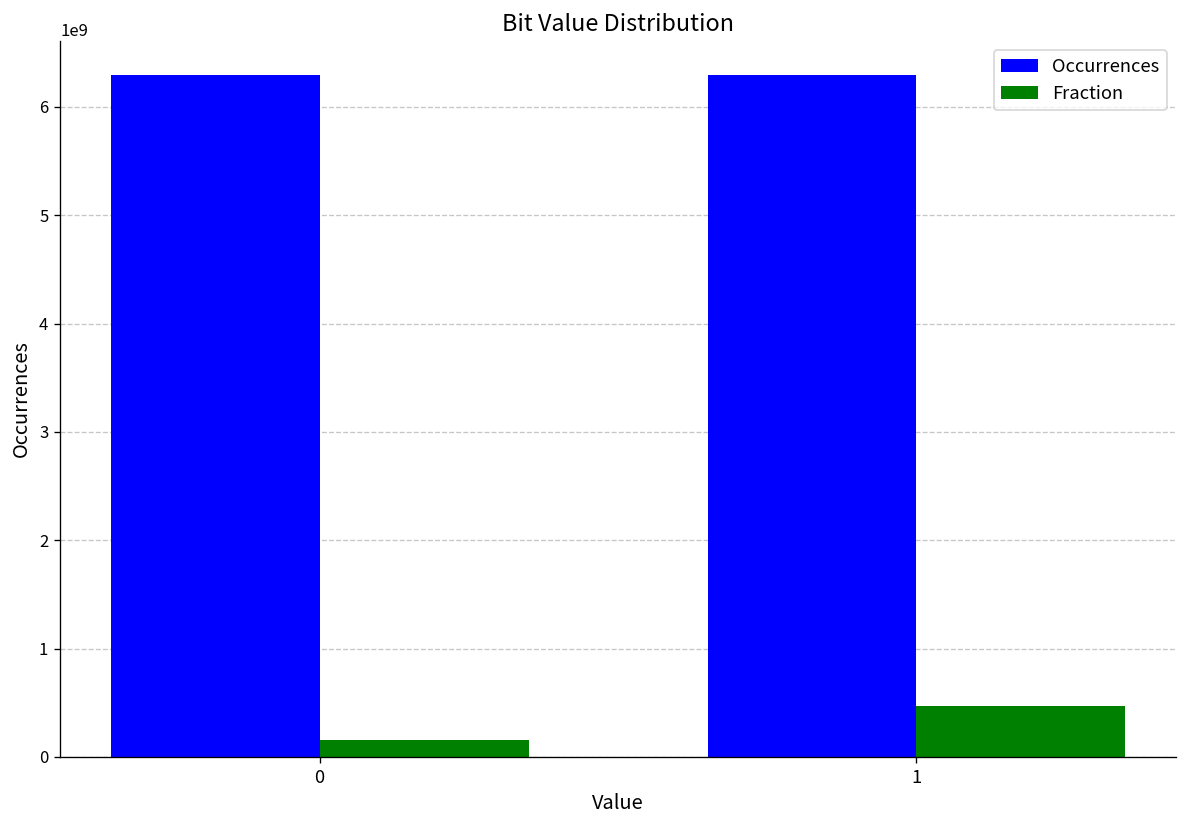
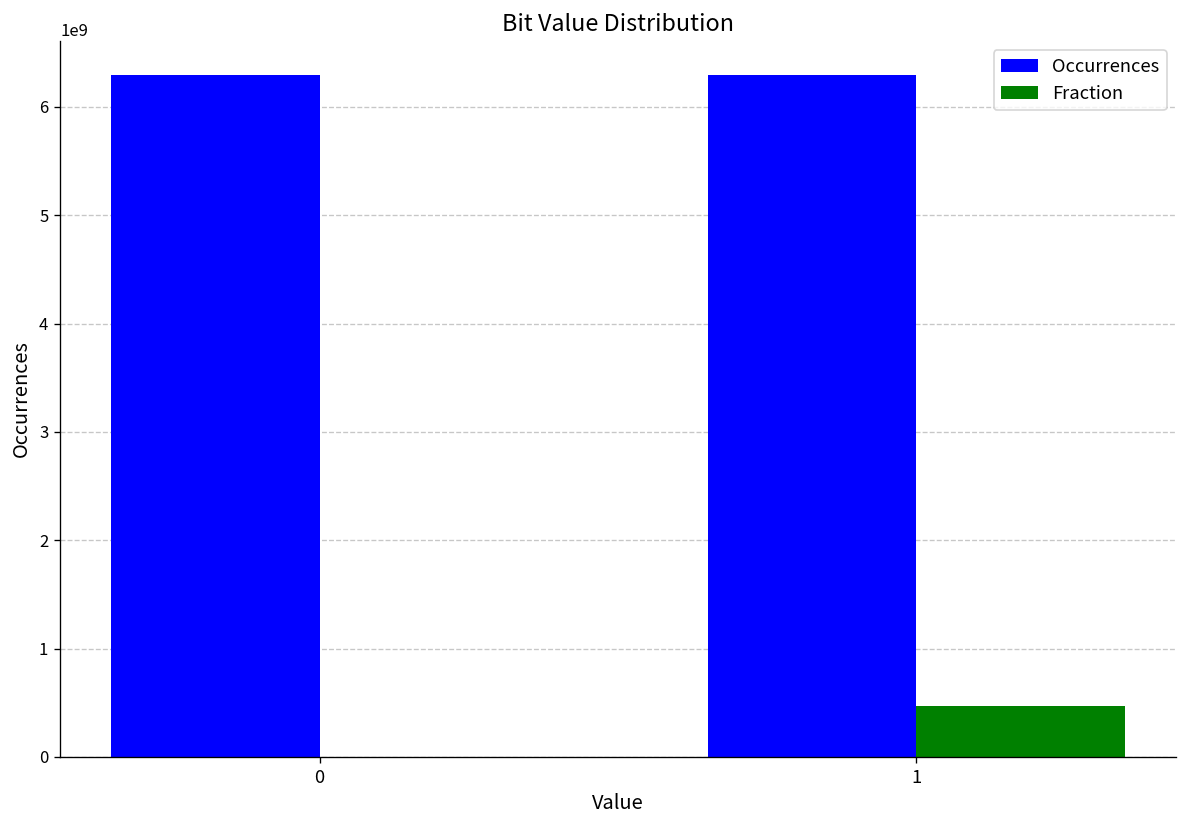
Fraction, 0: 200000000 -> 0
